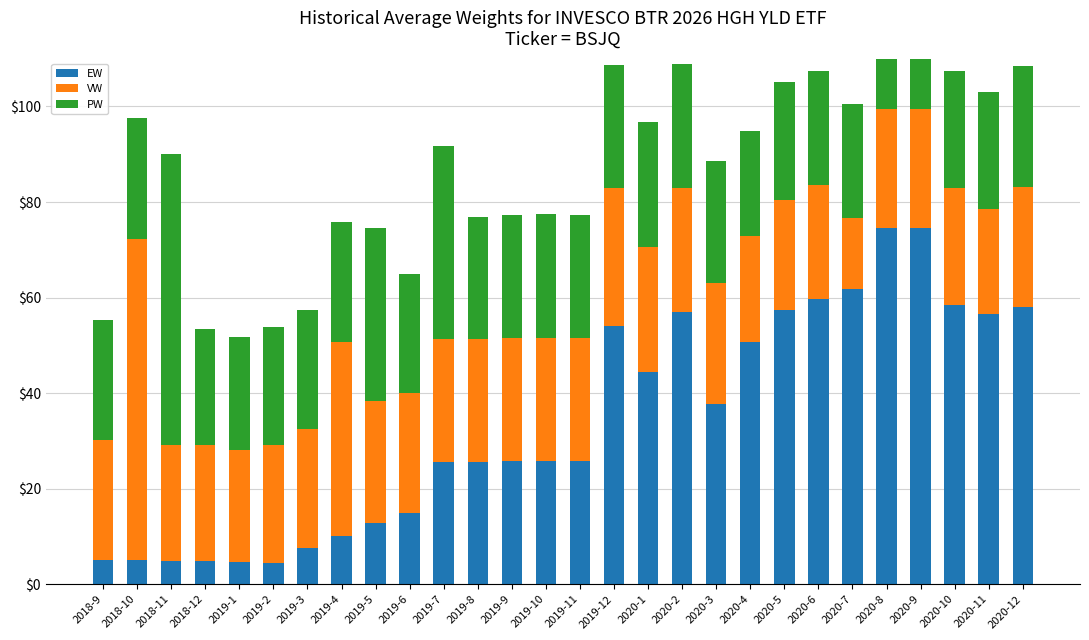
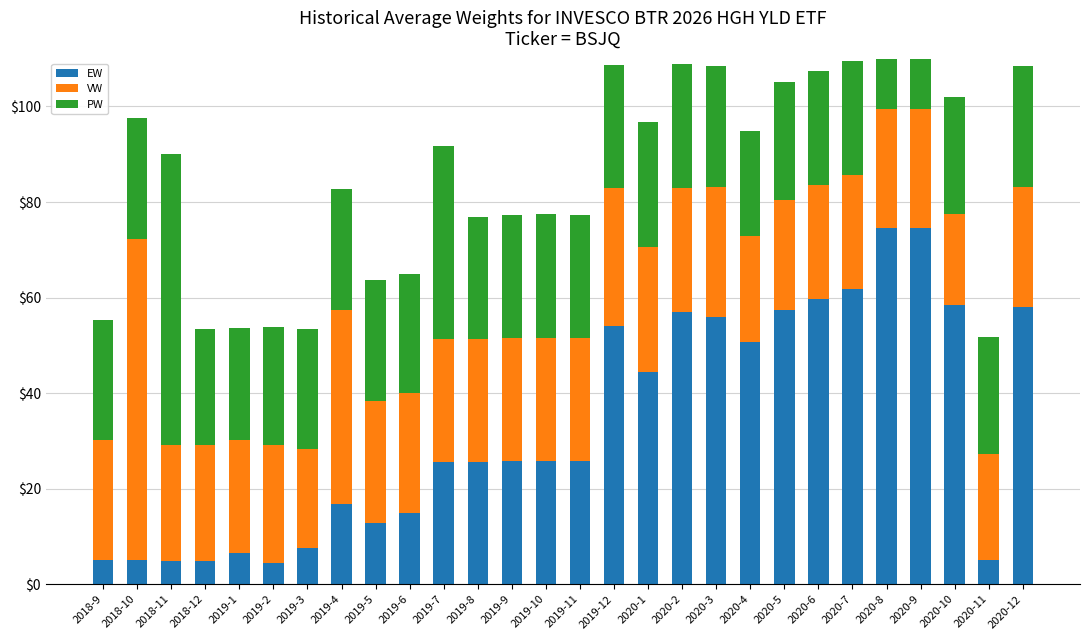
EW, 2019-1: $5 -> $7
VW, 2019-3: $25 -> $21
EW, 2019-4: $10 -> $17
PW, 2019-5: $36 -> $26
EW, 2020-3: $38 -> $56
VW, 2020-3: $25 -> $27
VW, 2020-7: $15 -> $24
VW, 2020-10: $25 -> $19
EW, 2020-11: $56 -> $5
